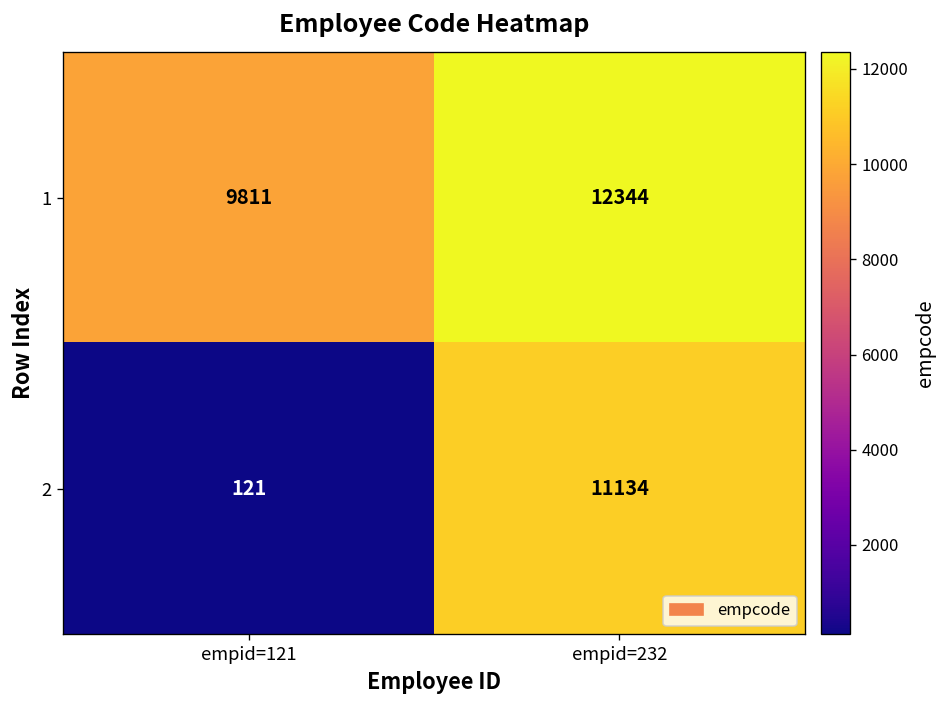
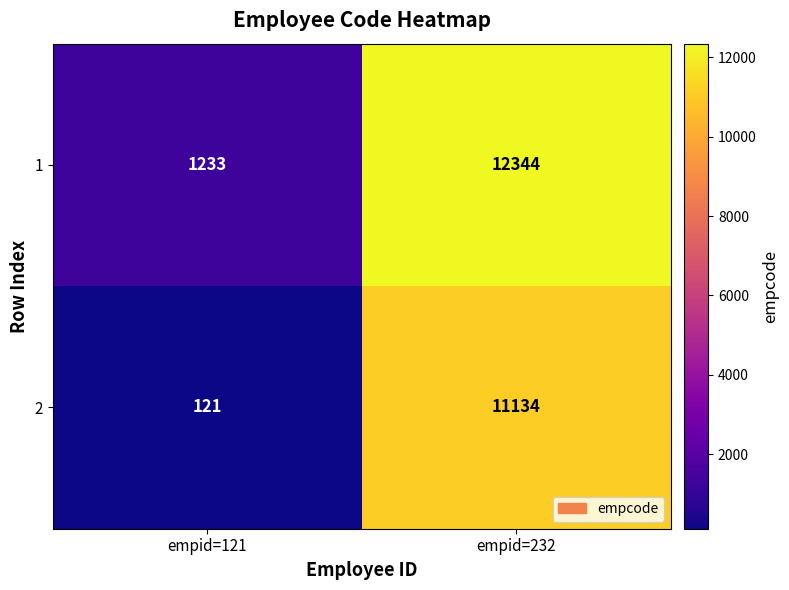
1, empid=121: 9811 -> 1233
